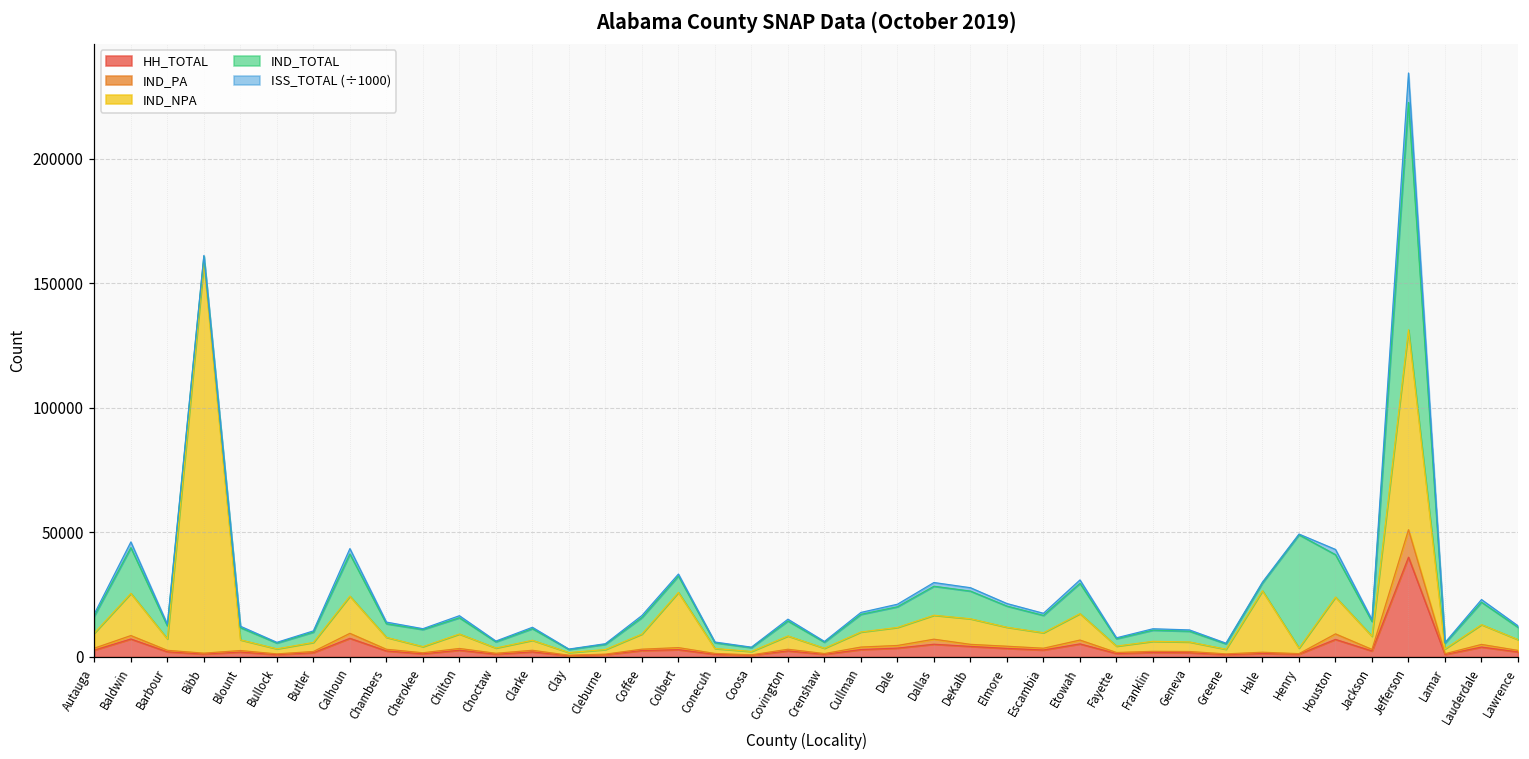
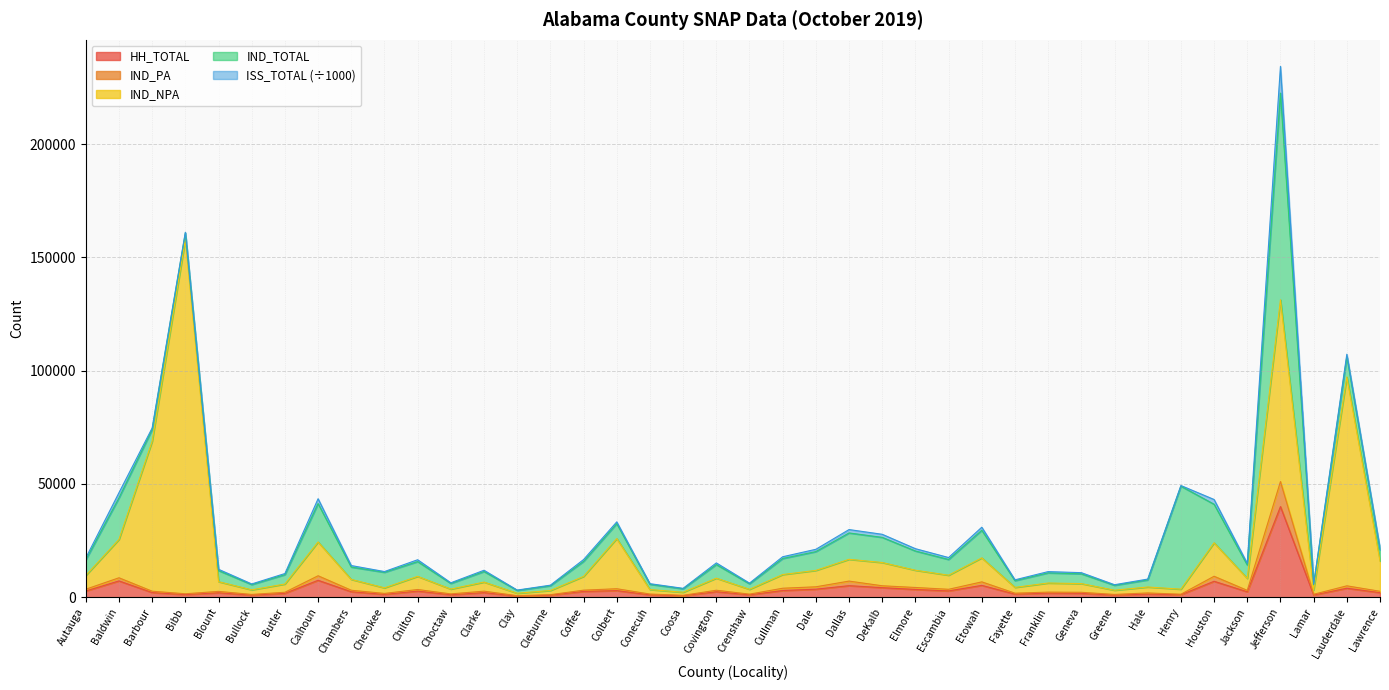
IND_NPA, Barbour: 5000 -> 66000
IND_NPA, Hale: 25000 -> 3000
IND_NPA, Lauderdale: 8000 -> 92000
IND_NPA, Lawrence: 4000 -> 13000
